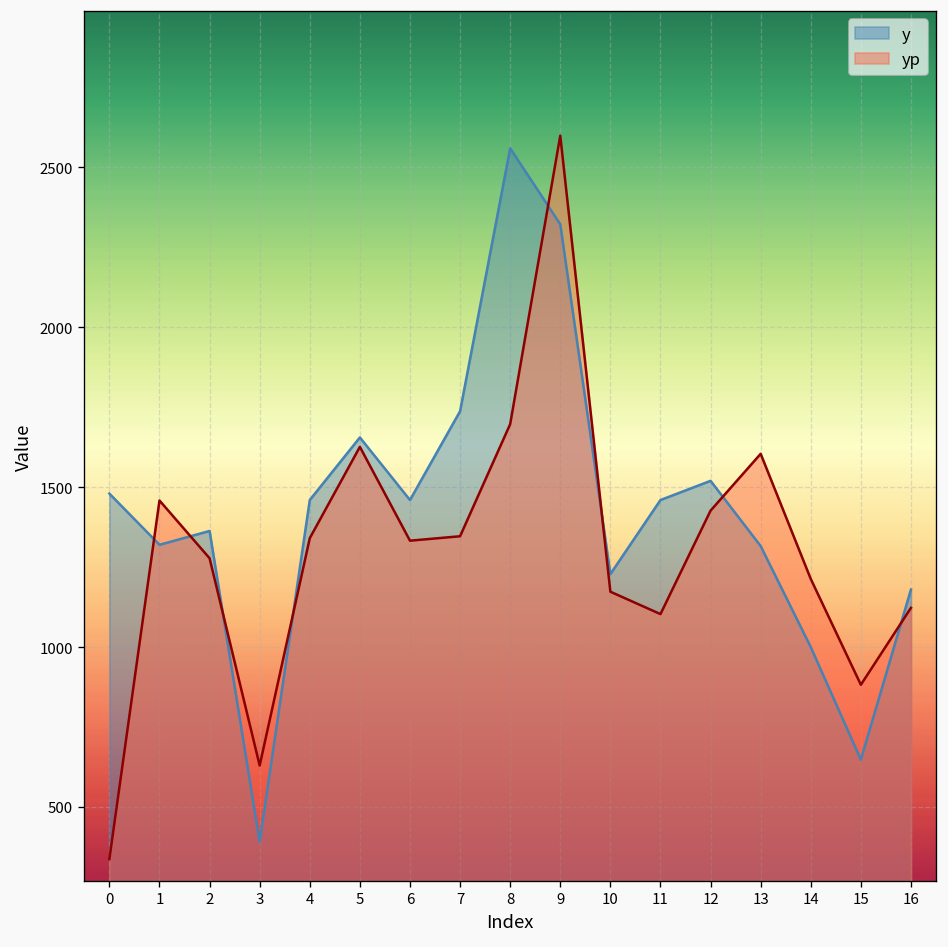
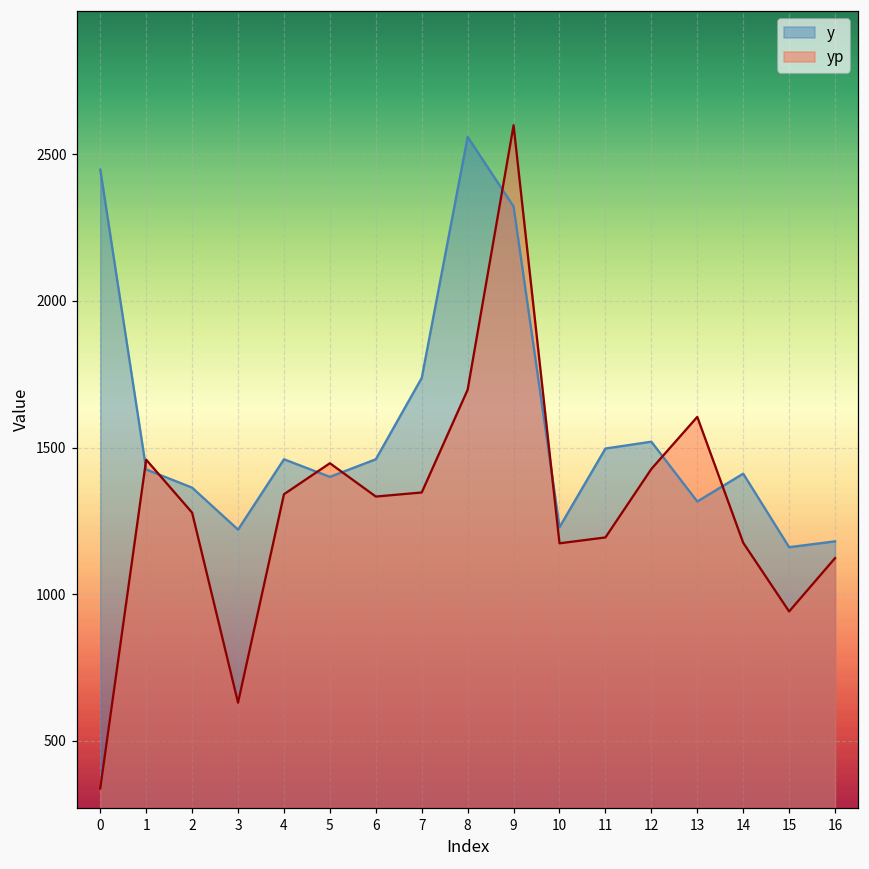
y, 0: 1480 -> 2450
y, 1: 1320 -> 1430
y, 3: 390 -> 1220
y, 5: 1660 -> 1400
yp, 5: 1630 -> 1450
y, 11: 1460 -> 1500
yp, 11: 1100 -> 1190
y, 14: 1000 -> 1410
yp, 14: 1210 -> 1180
y, 15: 650 -> 1160
yp, 15: 880 -> 940
